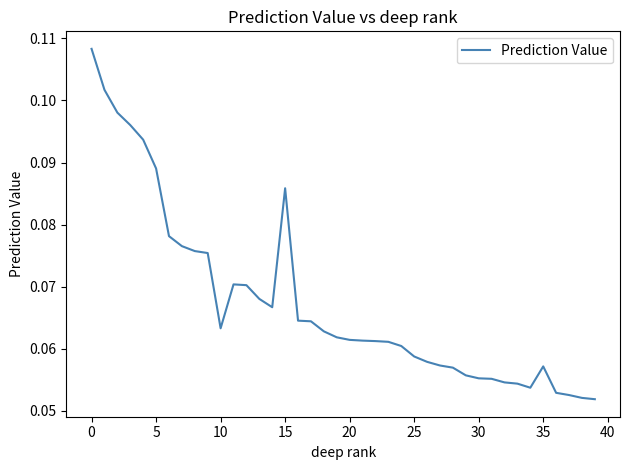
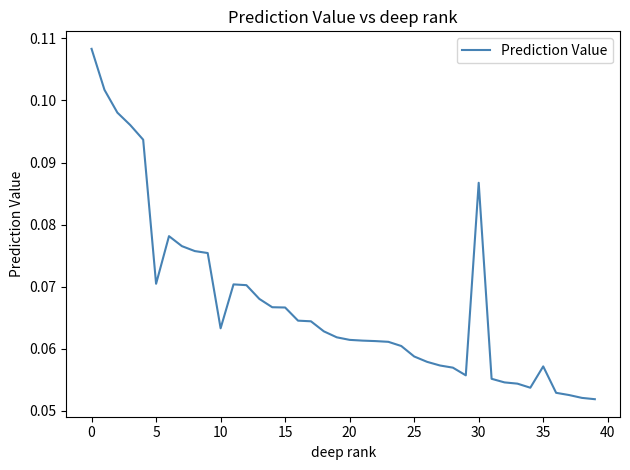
5: 0.089 -> 0.070
15: 0.086 -> 0.067
30: 0.055 -> 0.087
